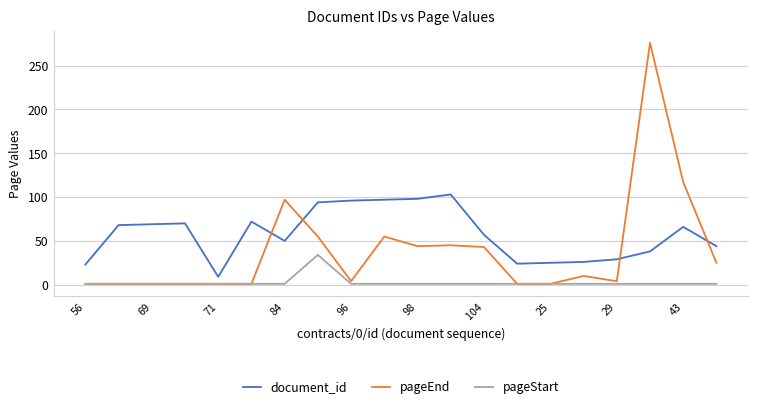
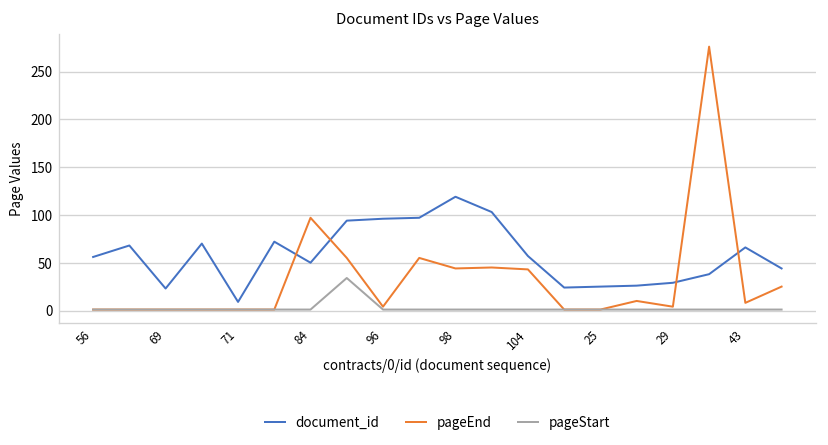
document_id, 56: 20 -> 60
document_id, 69: 70 -> 20
document_id, 98: 100 -> 120
pageEnd, 43: 120 -> 10
